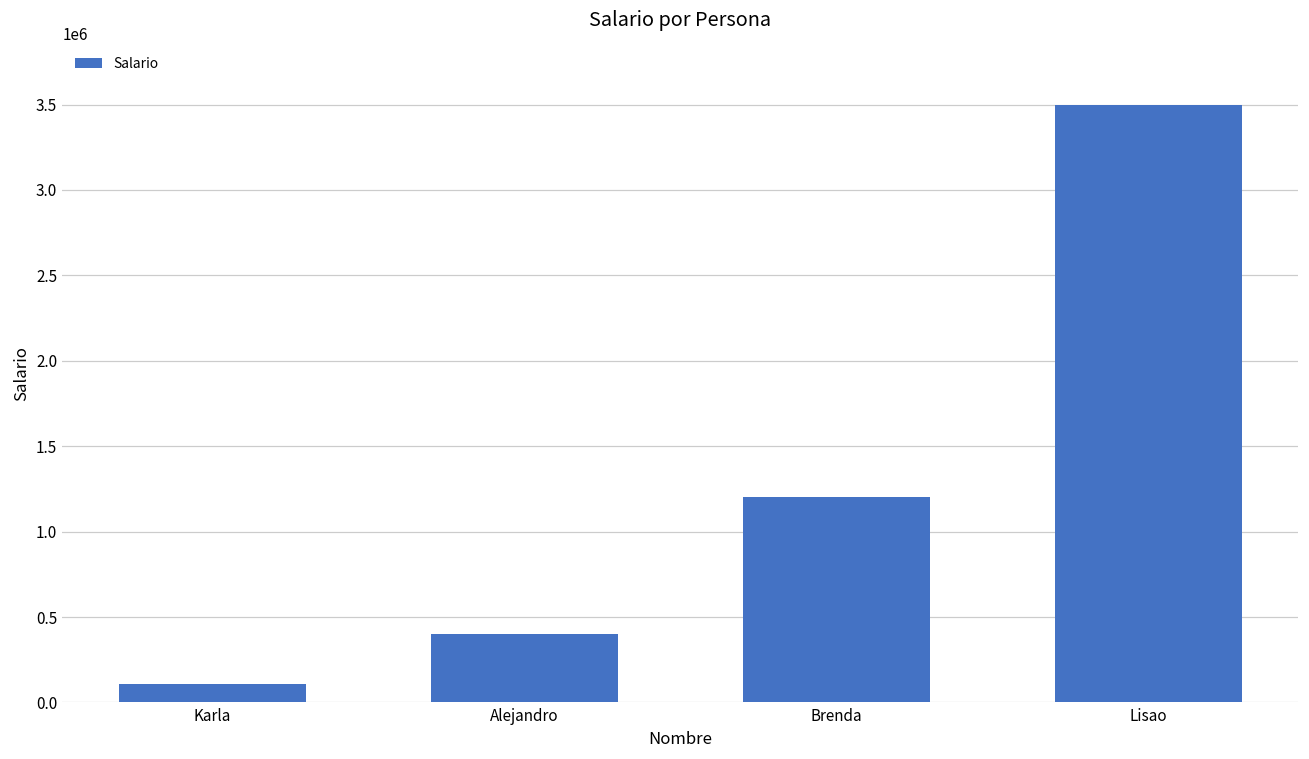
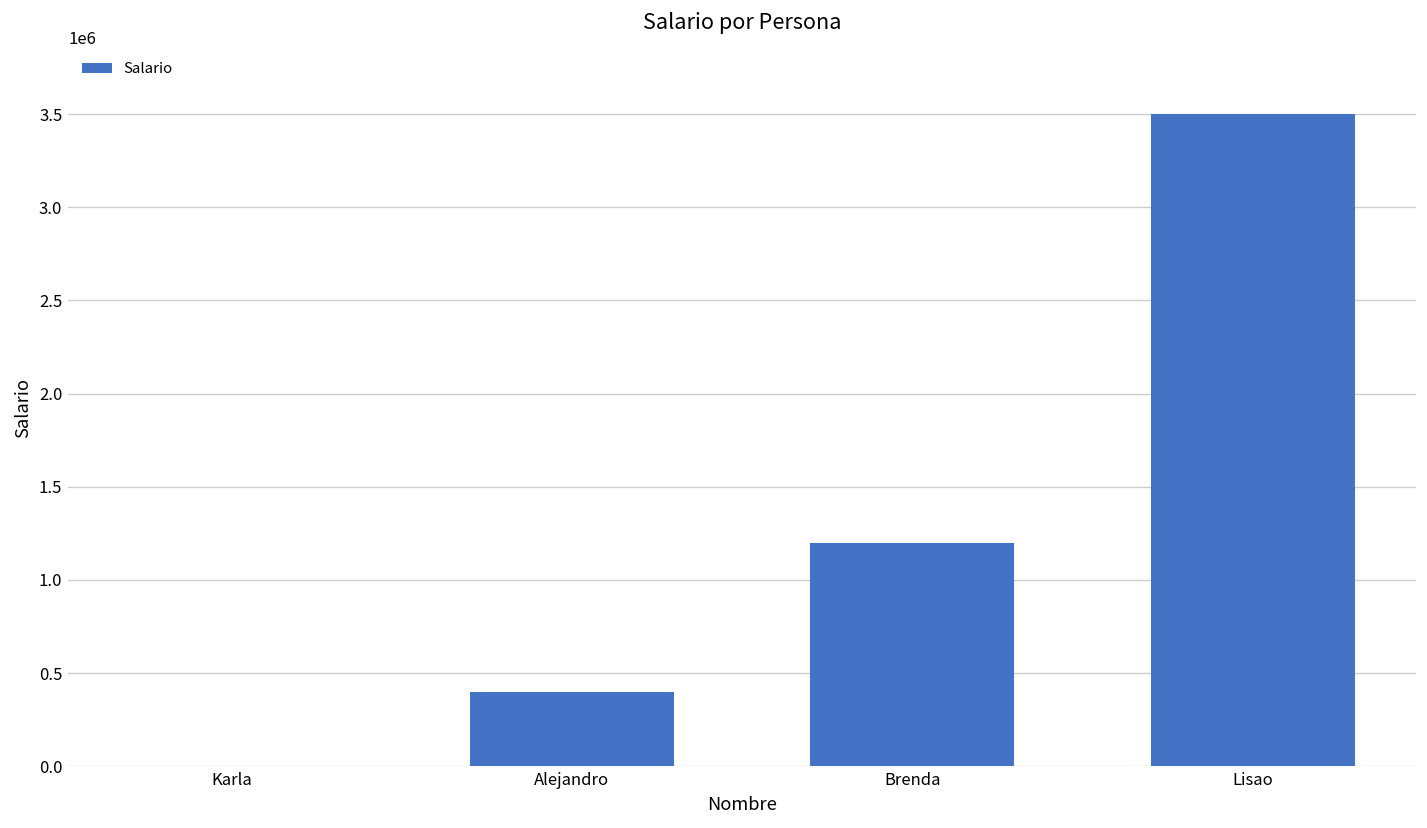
Karla: 110000 -> 0
